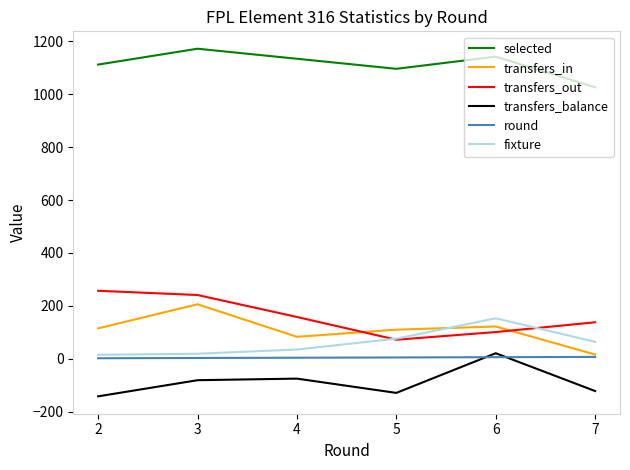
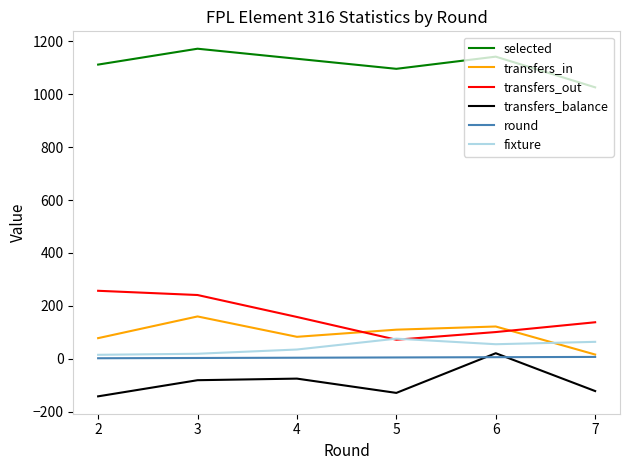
transfers_in, 2: 120 -> 80
transfers_in, 3: 210 -> 160
fixture, 6: 150 -> 60
